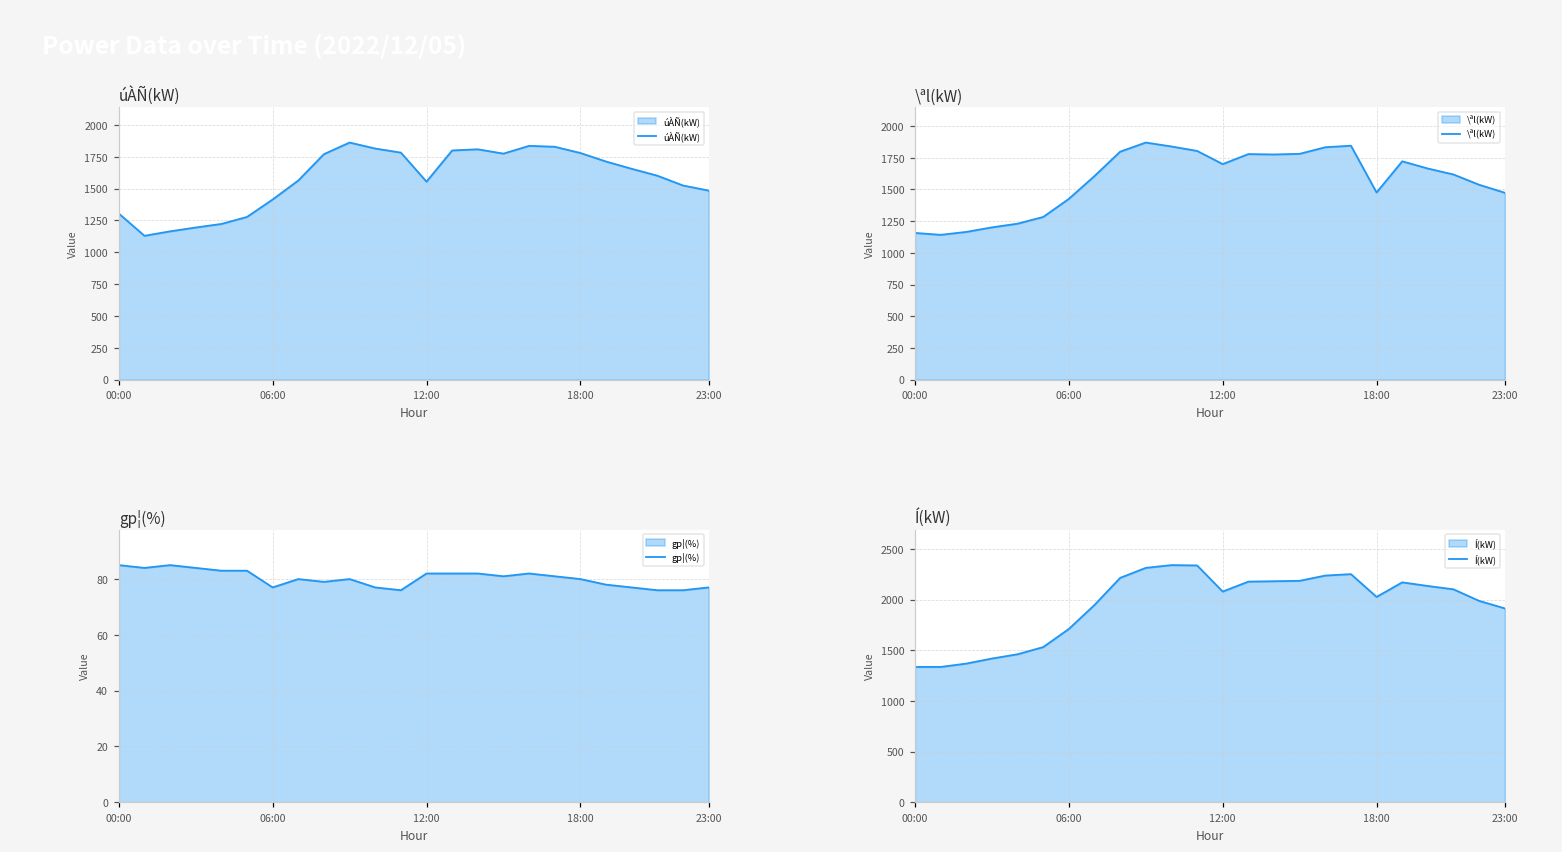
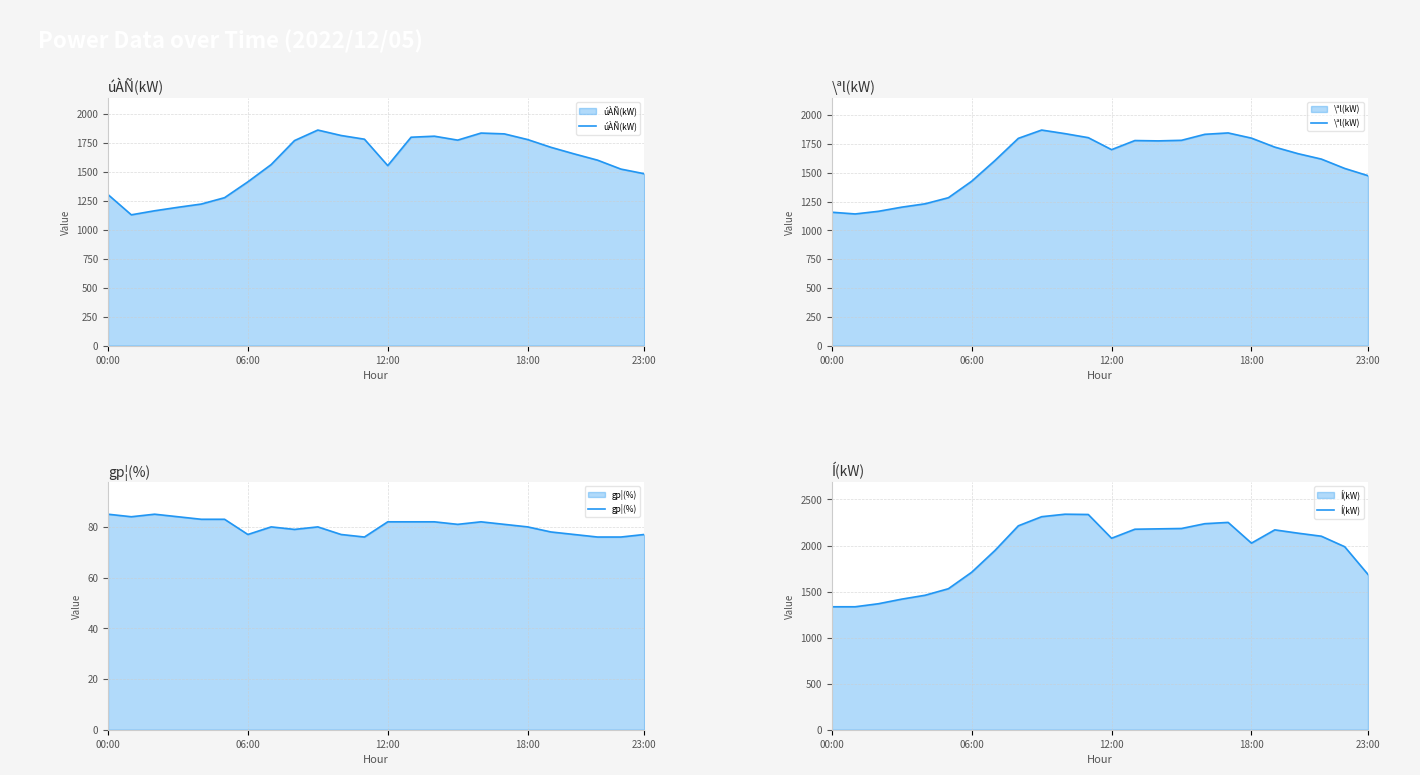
\ªl(kW), 18:00: 1480 -> 1800
Í(kW), 23:00: 1900 -> 1700
